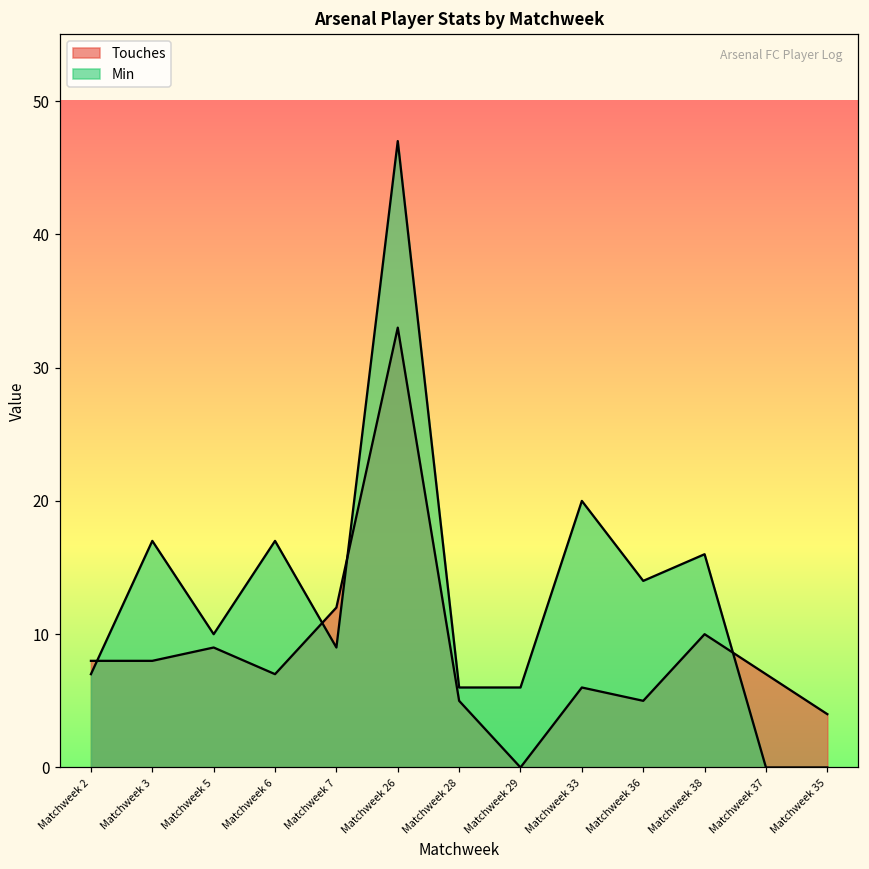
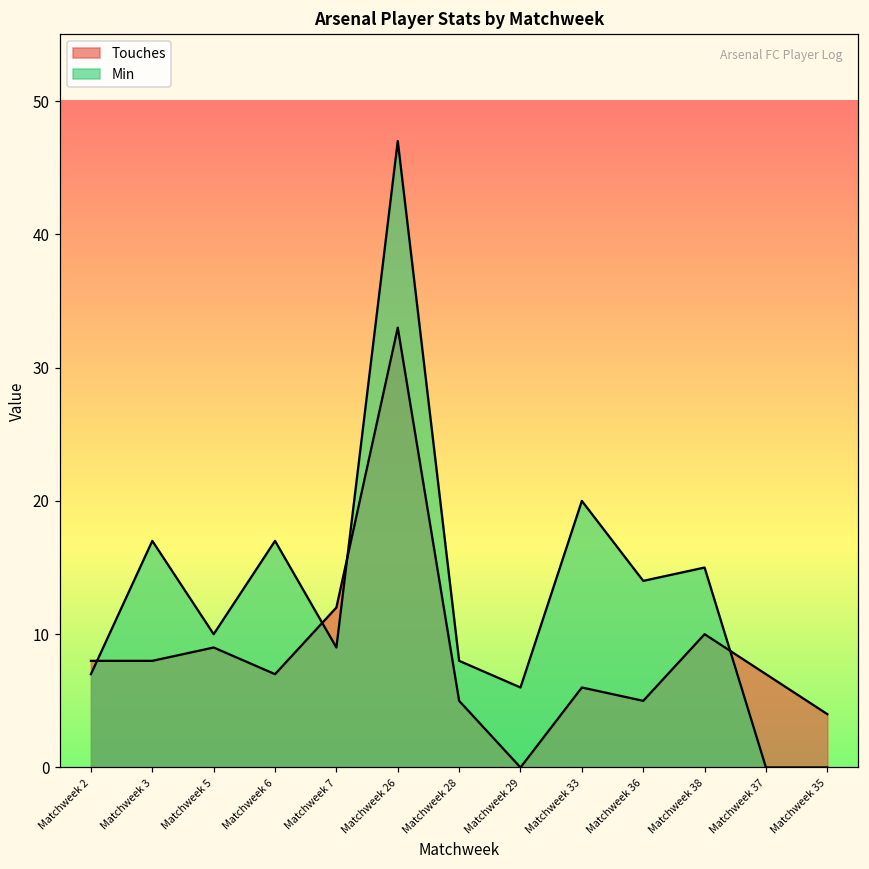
Min, Matchweek 28: 6 -> 8
Min, Matchweek 38: 16 -> 15
